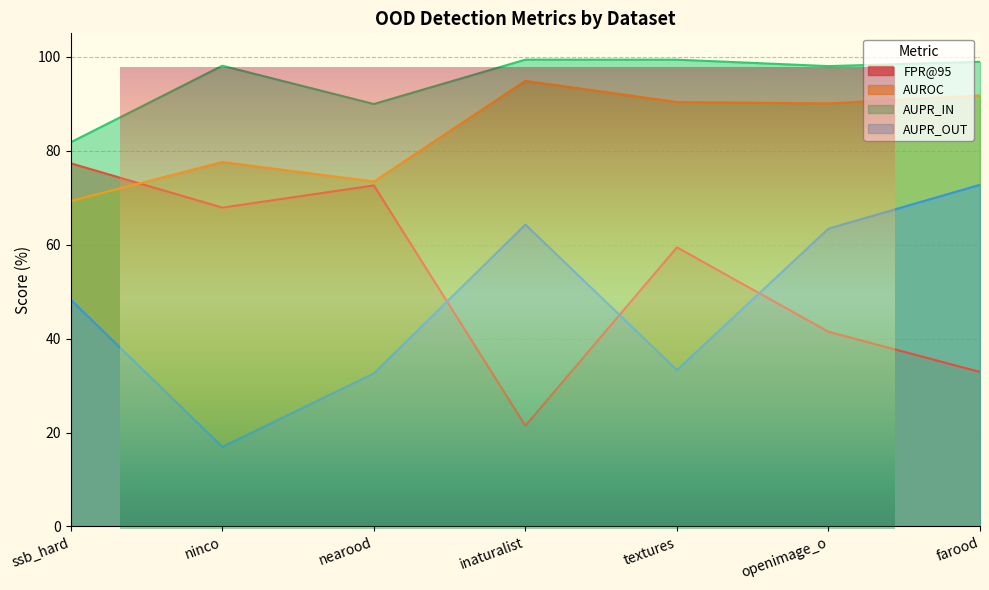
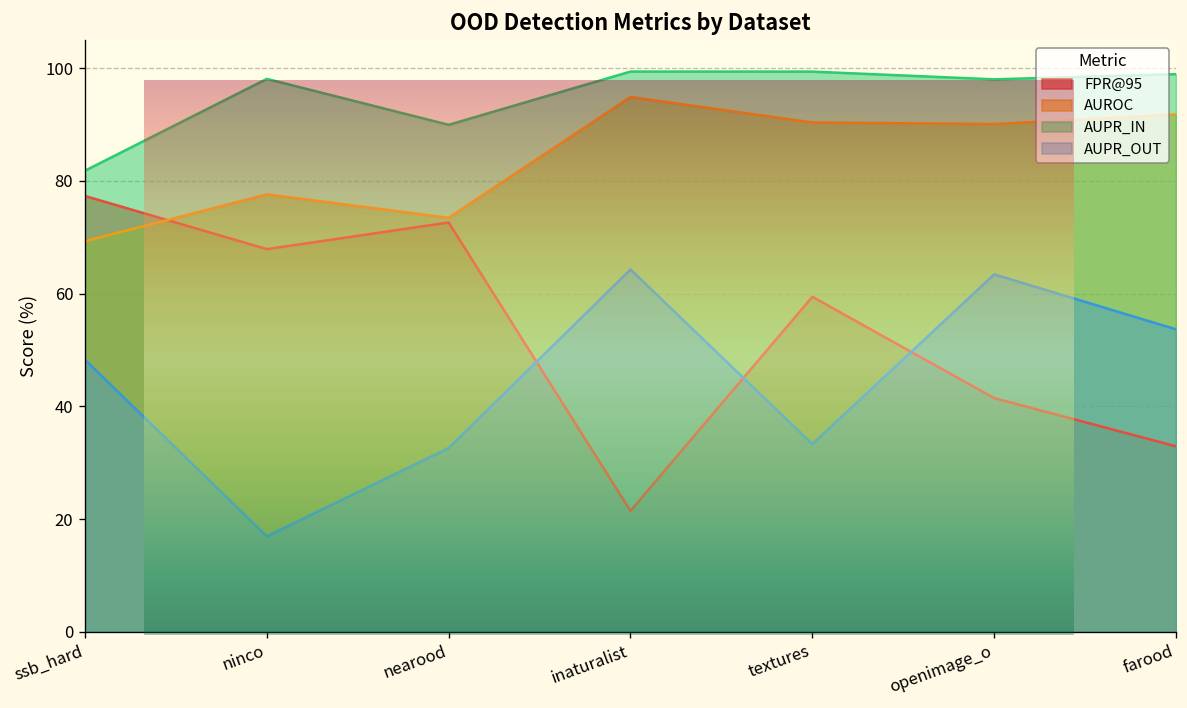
OOD Detection Metrics by Dataset, AUPR_OUT, farood: 73 -> 54
